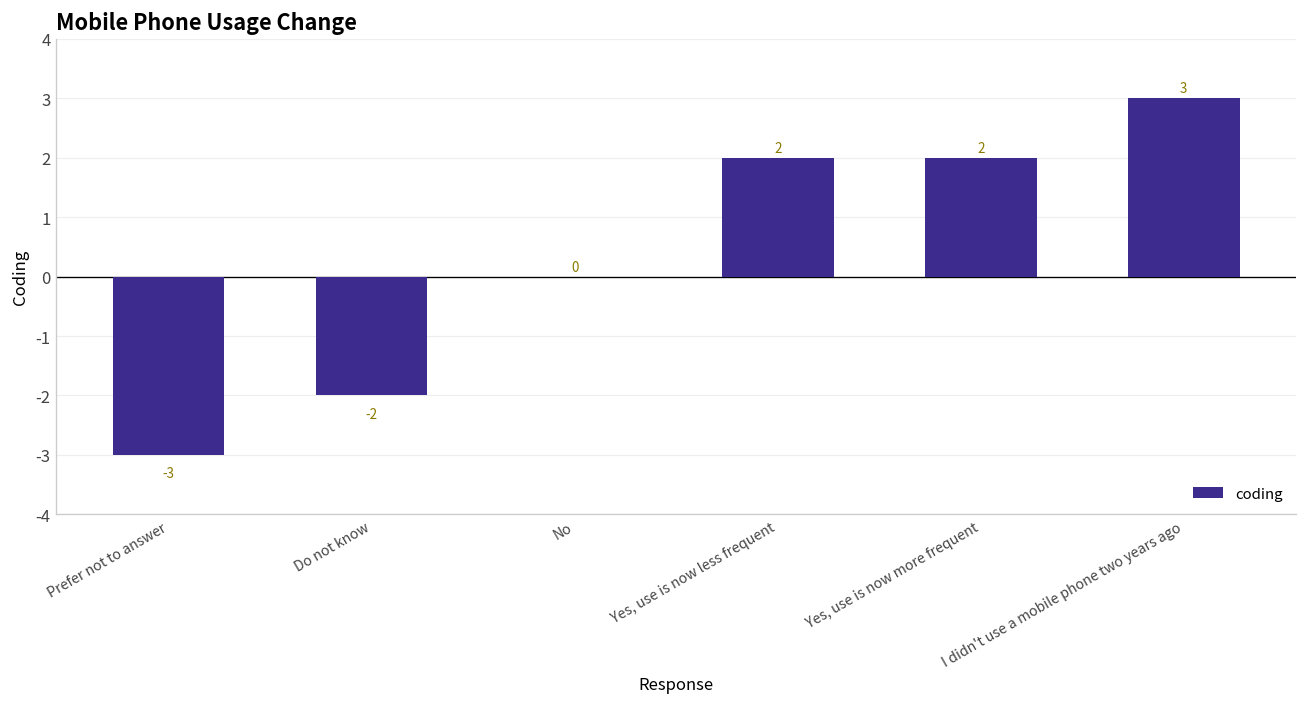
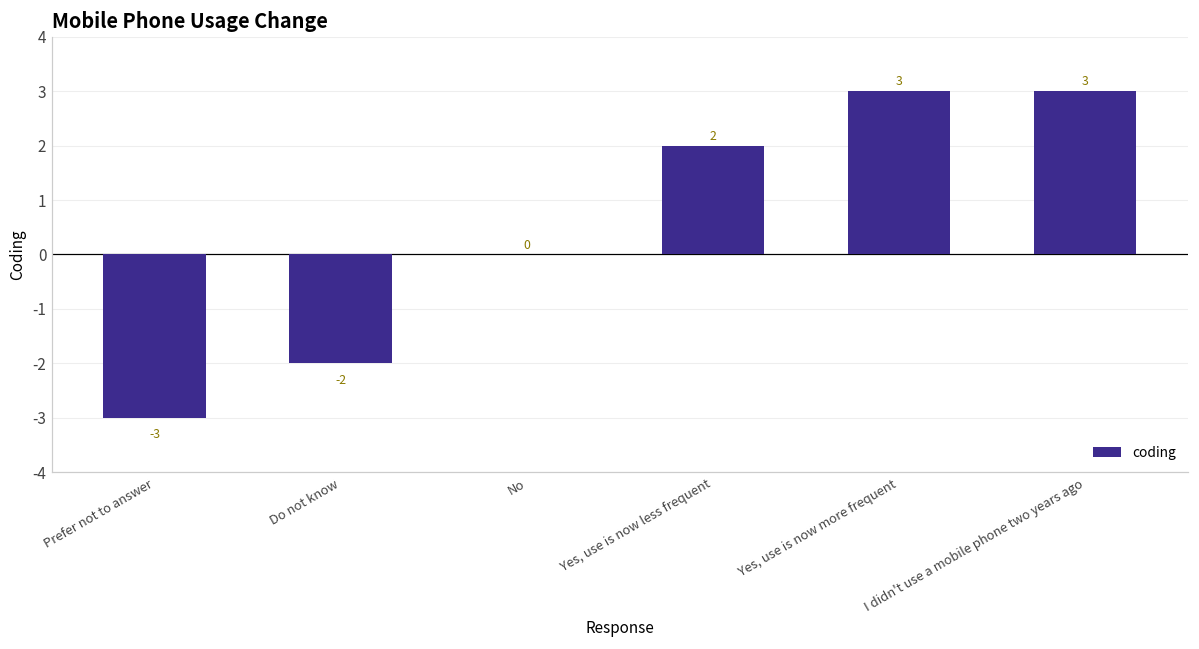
Yes, use is now more frequent: 2 -> 3
